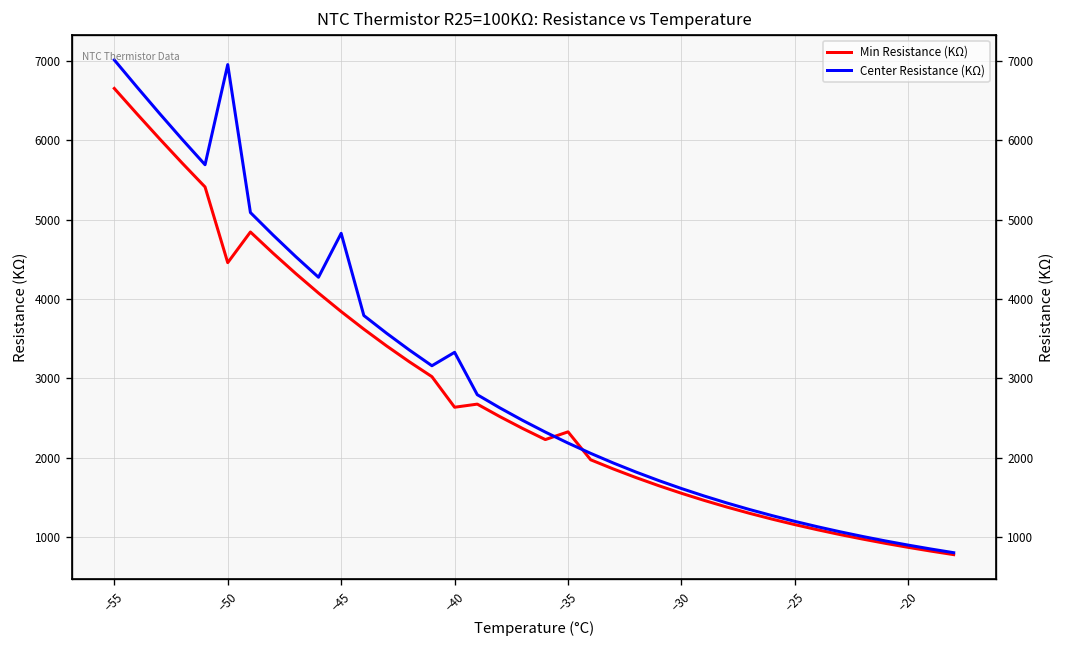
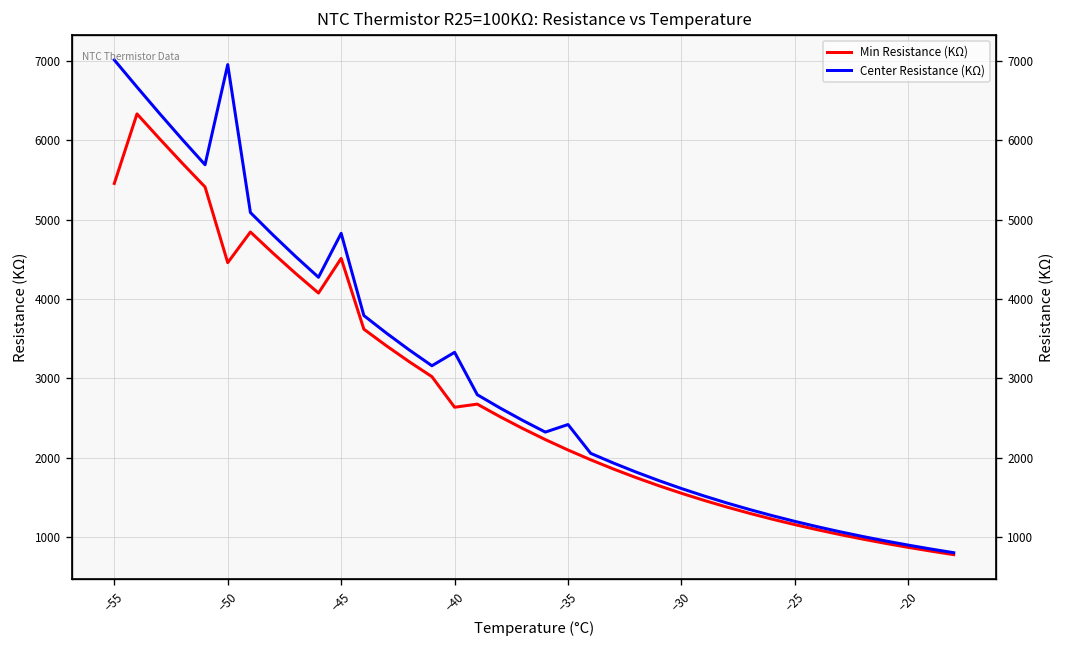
Min Resistance (KΩ), −55: 6700 -> 5500
Min Resistance (KΩ), −45: 3800 -> 4500
Min Resistance (KΩ), −35: 2300 -> 2100
Center Resistance (KΩ), −35: 2200 -> 2400
